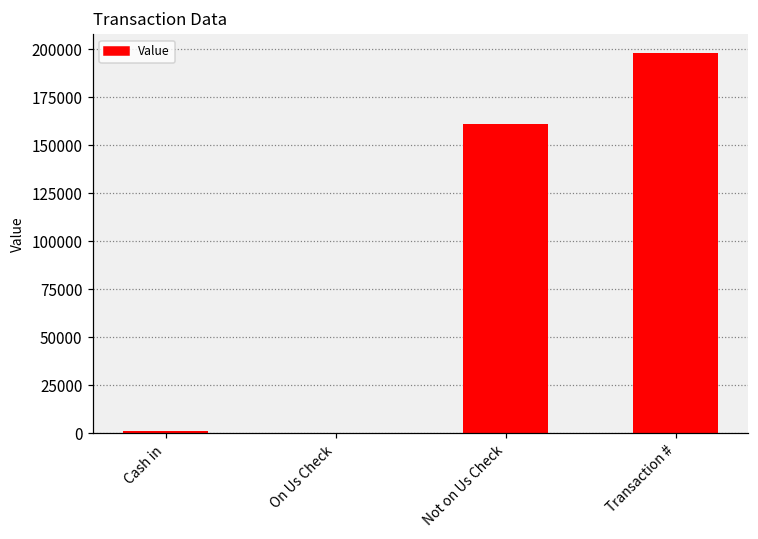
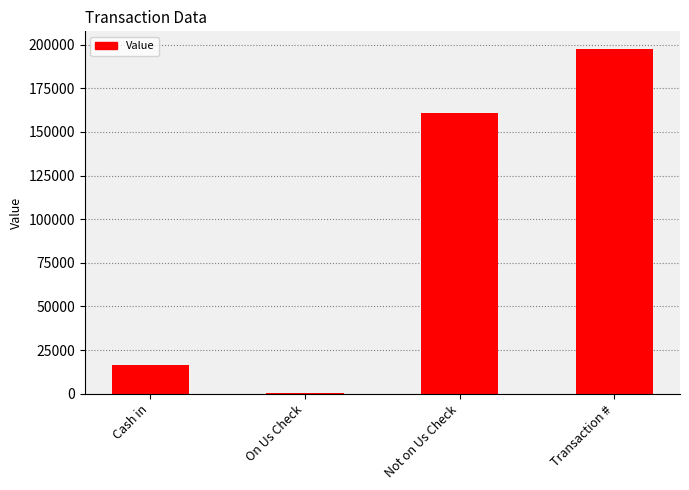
Cash in: 1000 -> 16000
